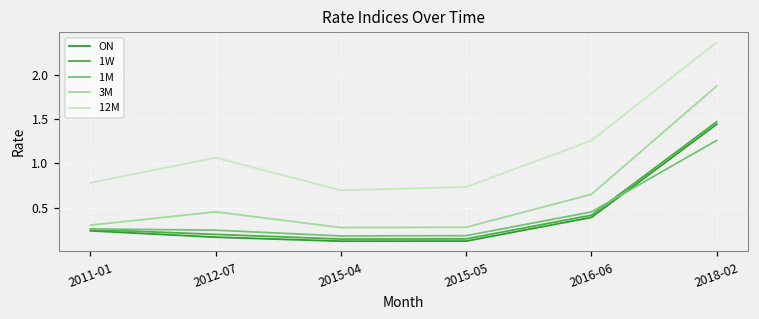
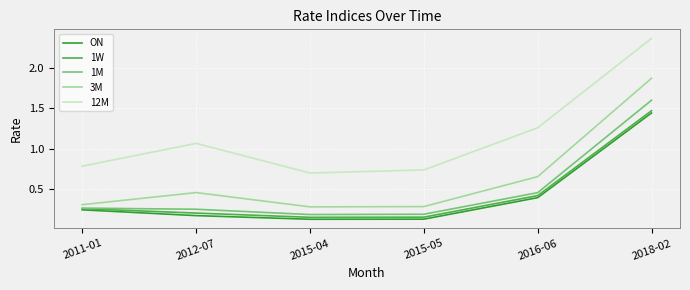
1M, 2018-02: 1.3 -> 1.6
